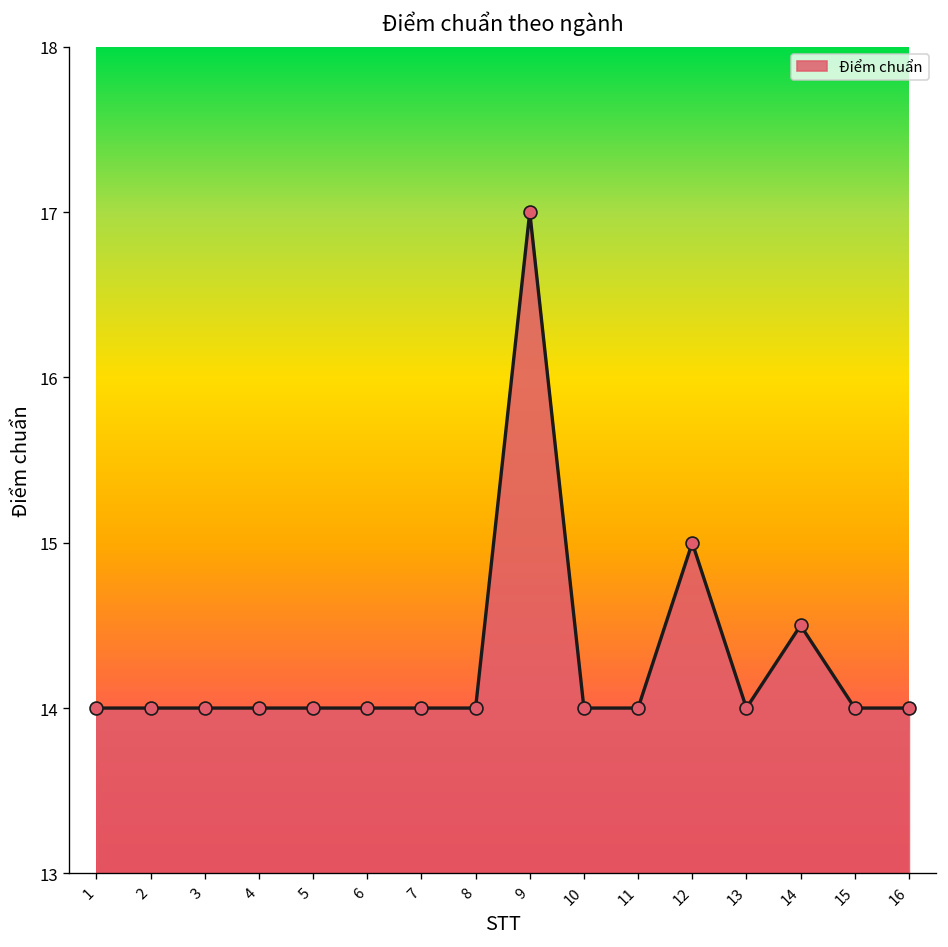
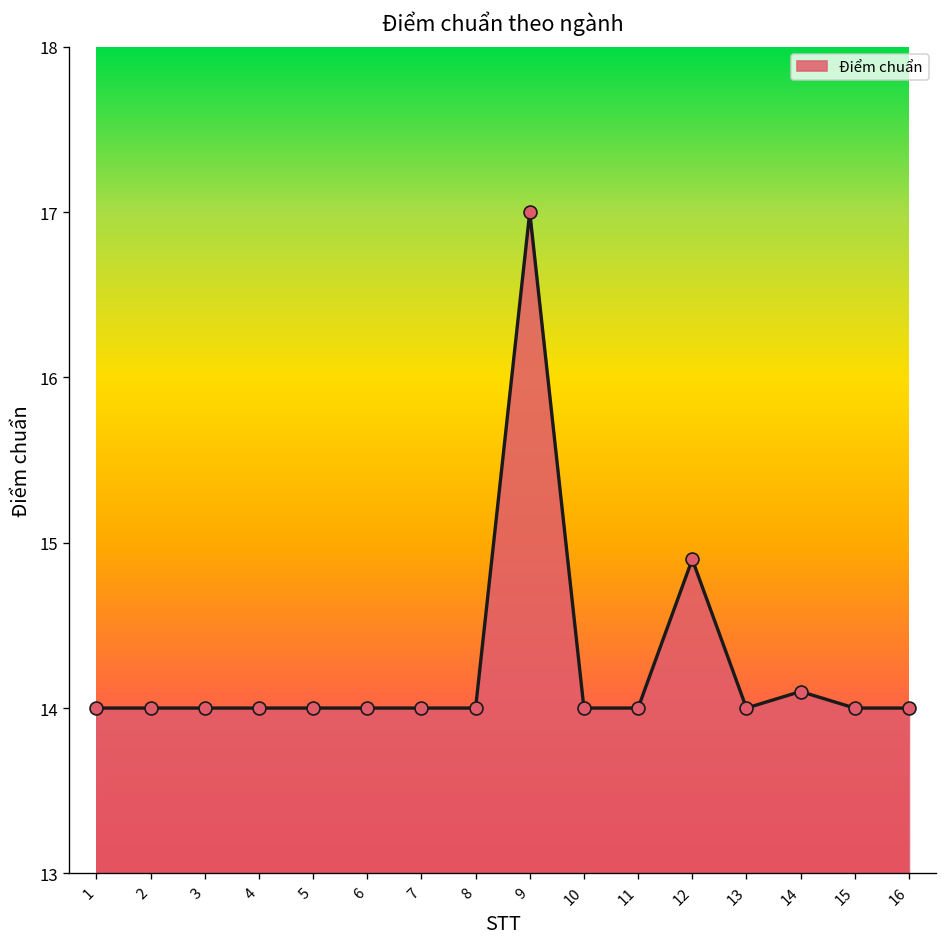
12: 15.0 -> 14.9
14: 14.5 -> 14.1
